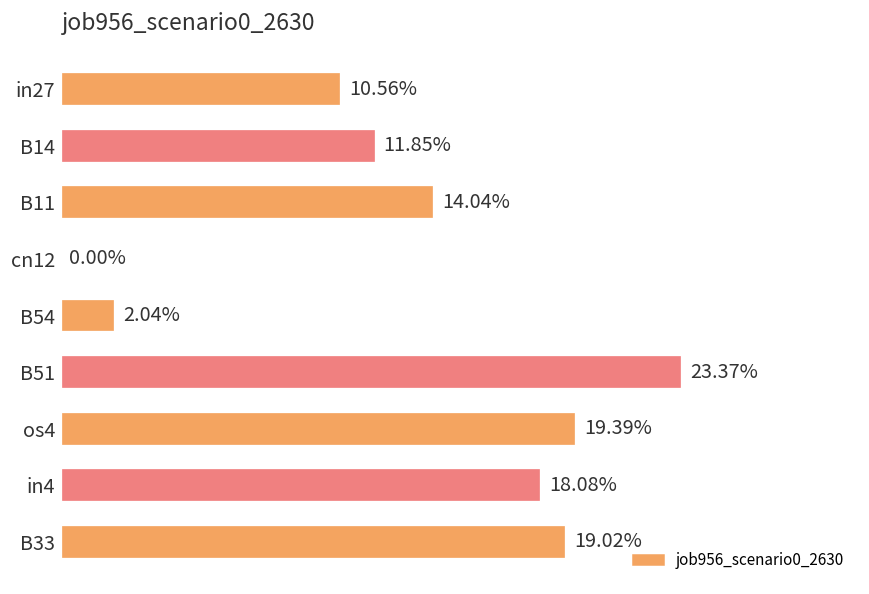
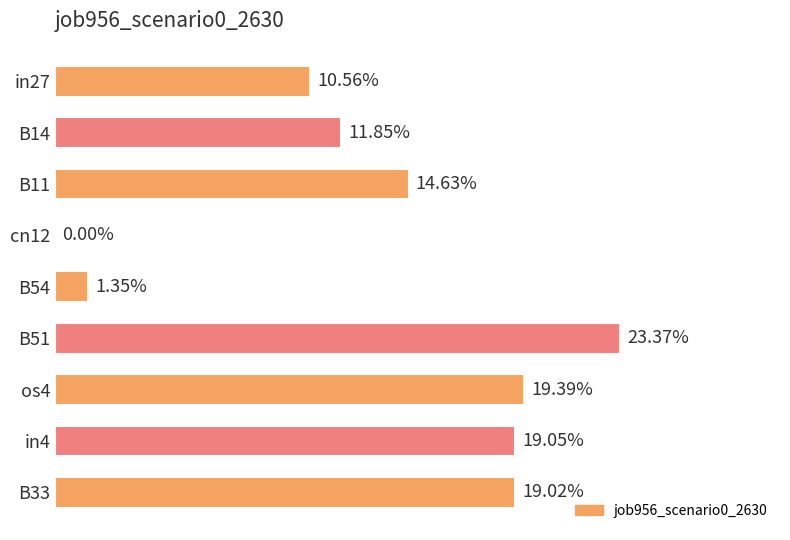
B11: 14.04% -> 14.63%
B54: 2.04% -> 1.35%
in4: 18.08% -> 19.05%
